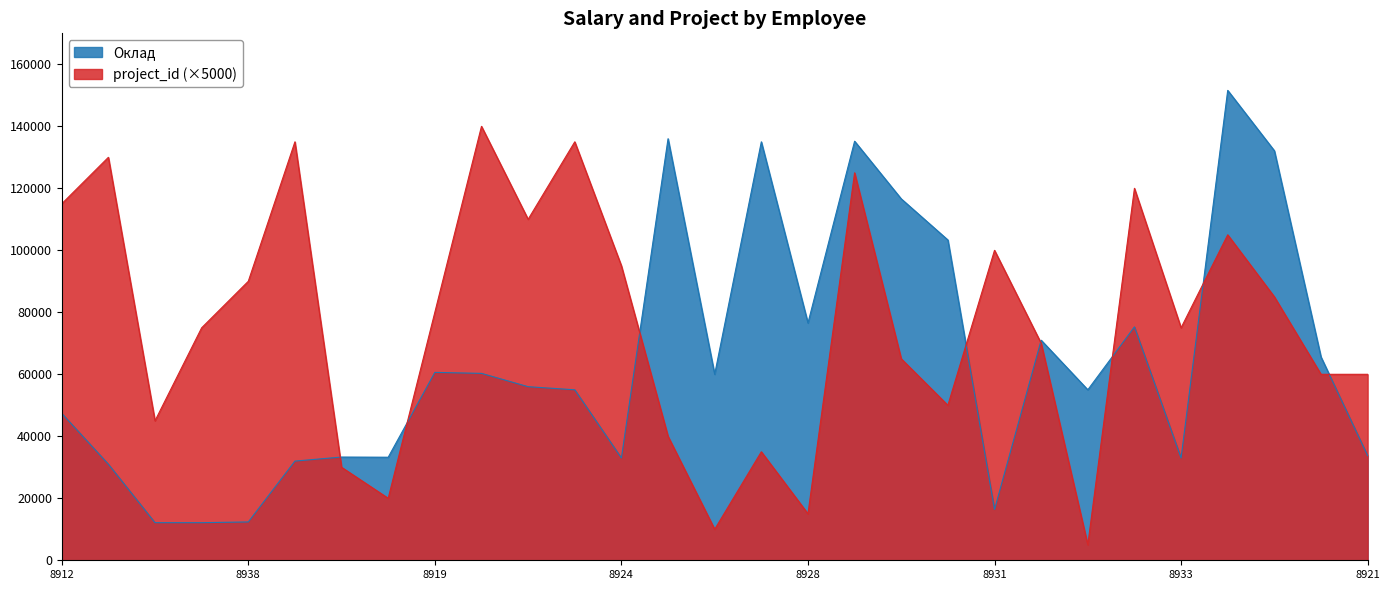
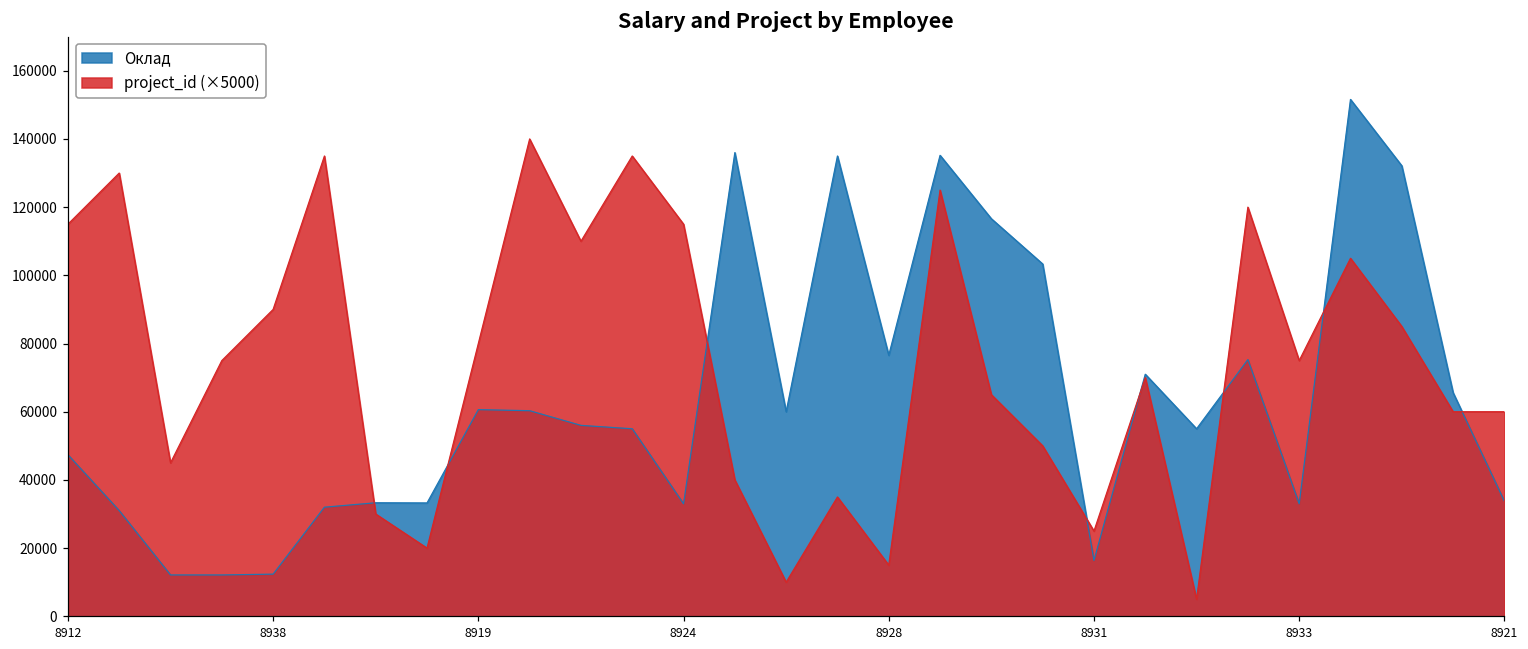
project_id (×5000), 8924: 95000 -> 115000
project_id (×5000), 8931: 100000 -> 25000
